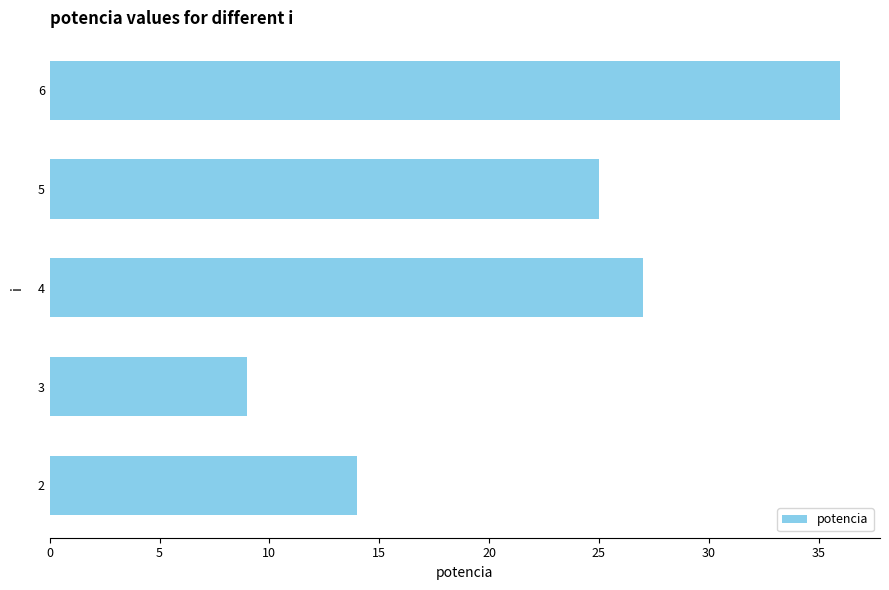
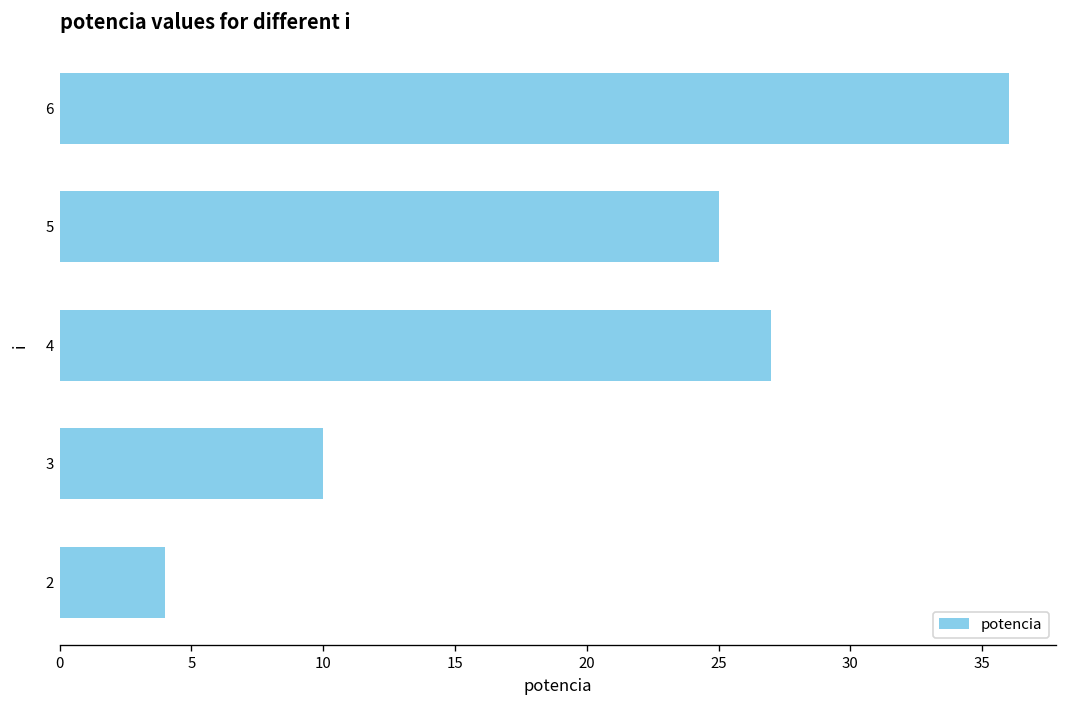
3: 9 -> 10
2: 14 -> 4
